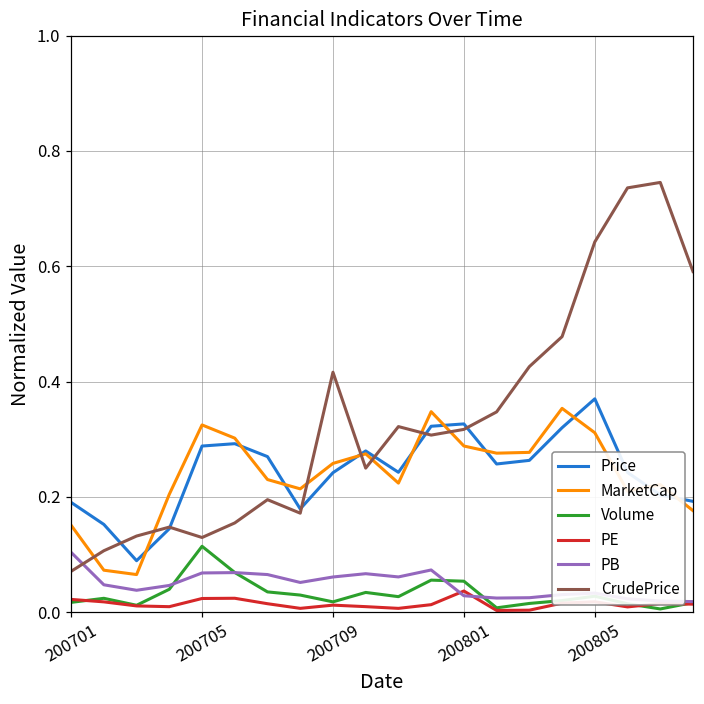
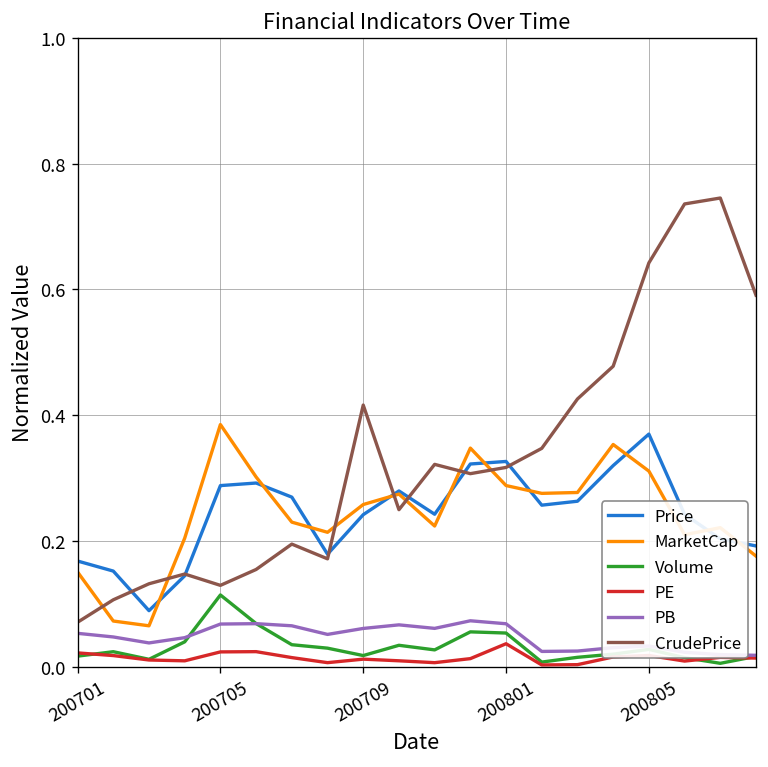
Price, 200701: 0.19 -> 0.17
PB, 200701: 0.10 -> 0.05
MarketCap, 200705: 0.32 -> 0.39
PB, 200801: 0.03 -> 0.07
